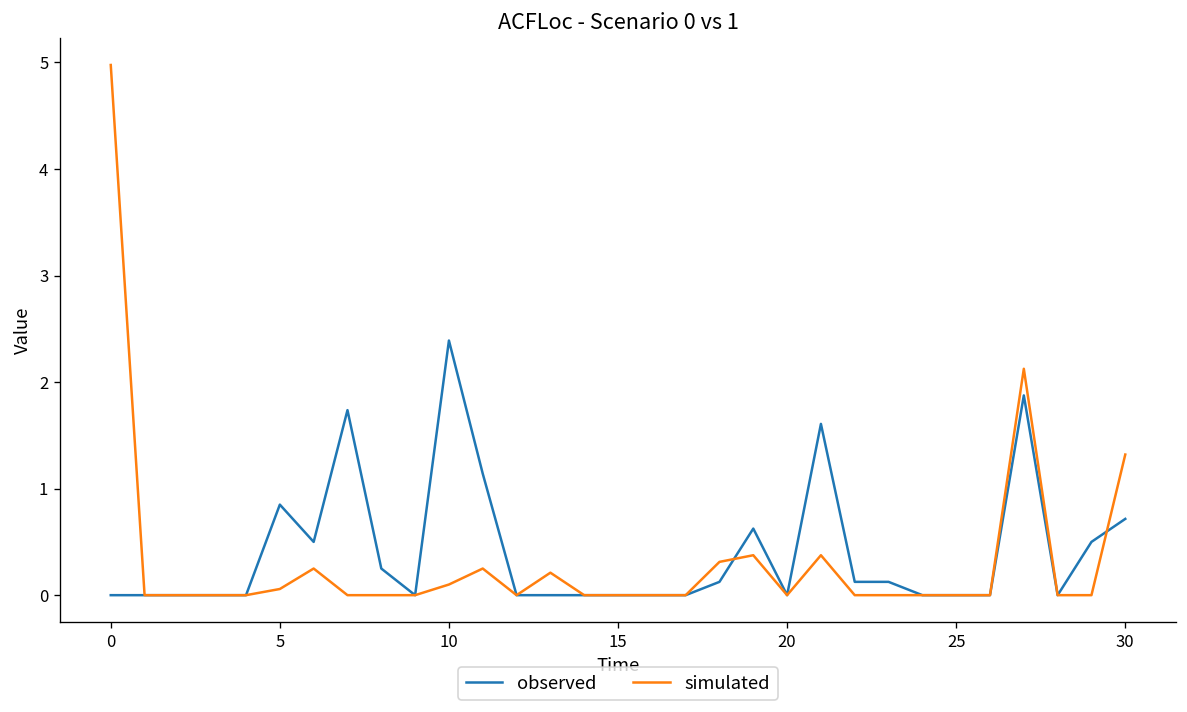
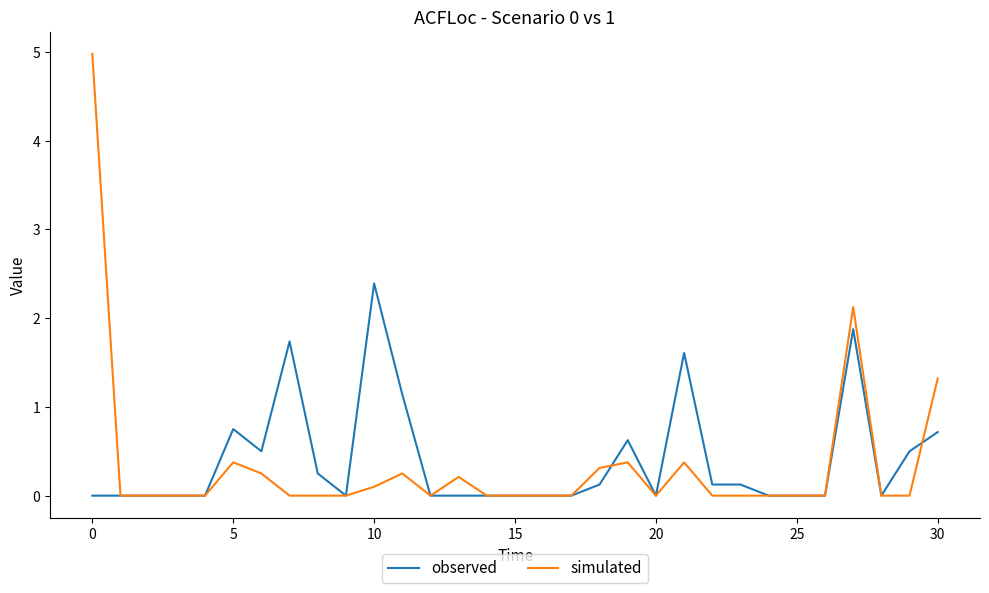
observed, 5: 0.9 -> 0.8
simulated, 5: 0.1 -> 0.4
